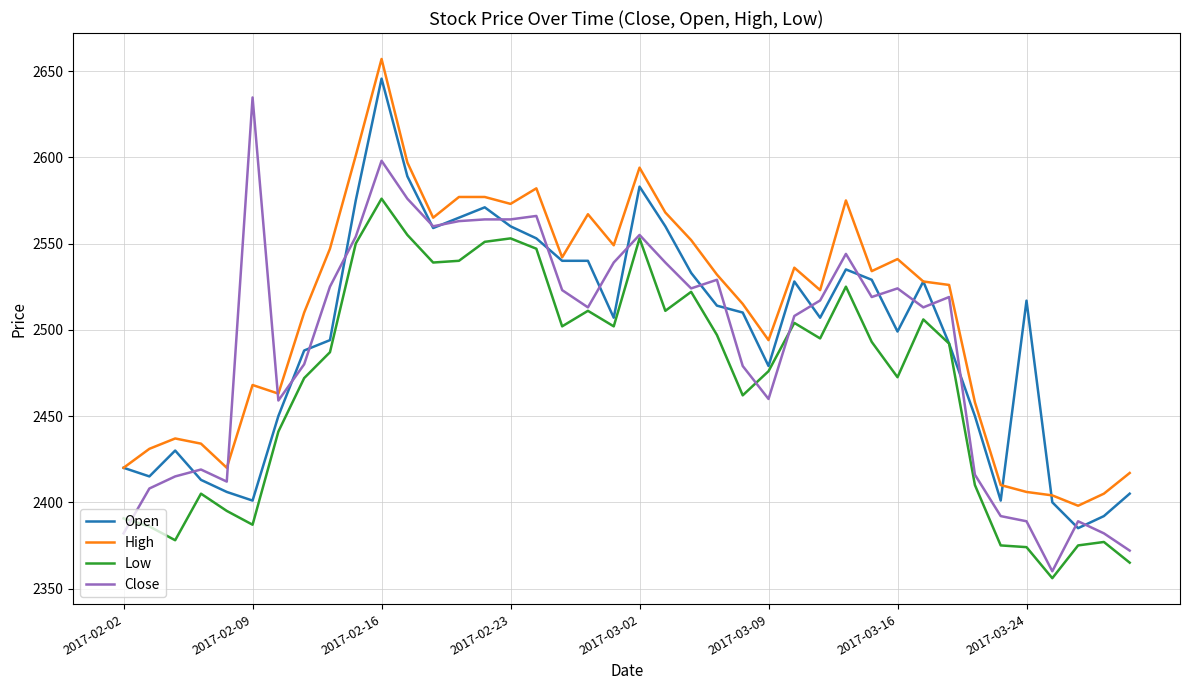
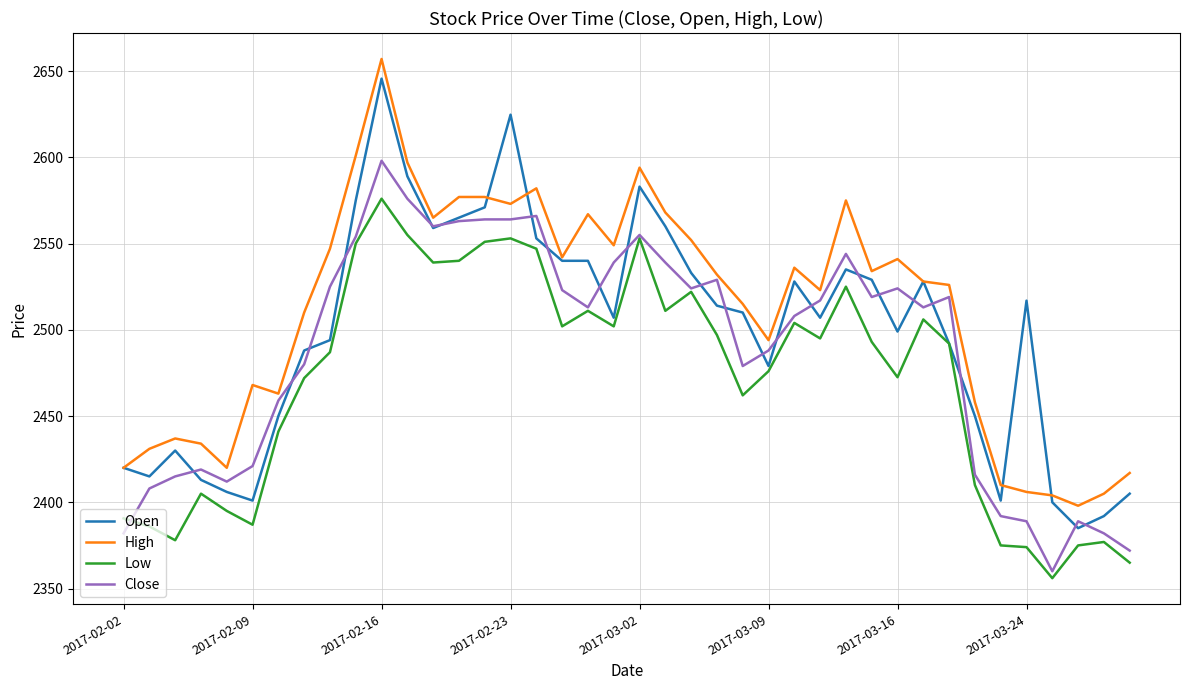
Close, 2017-02-09: 2635 -> 2421
Open, 2017-02-23: 2560 -> 2625
Close, 2017-03-09: 2460 -> 2488
